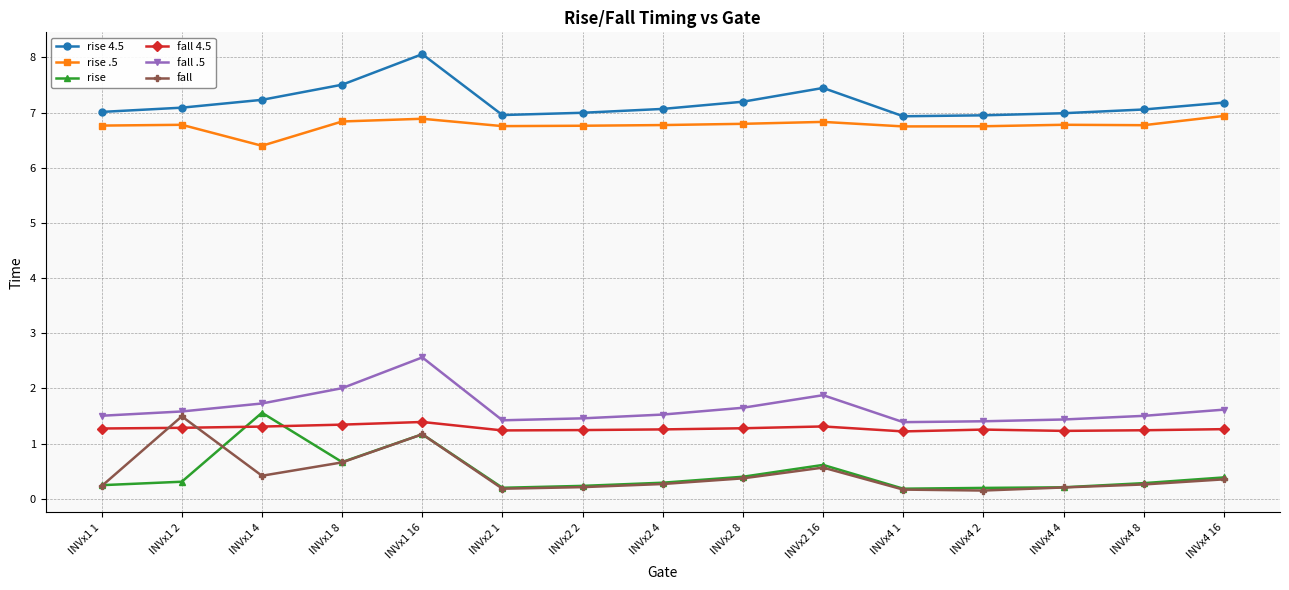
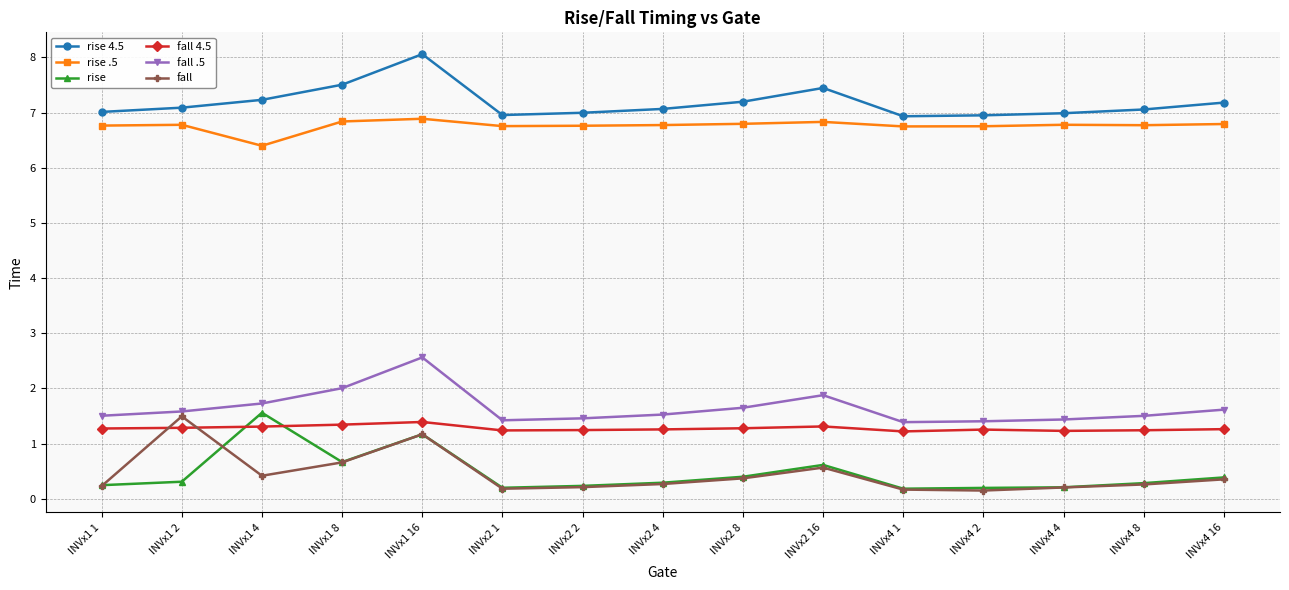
rise .5, INVx4 16: 6.9 -> 6.8
